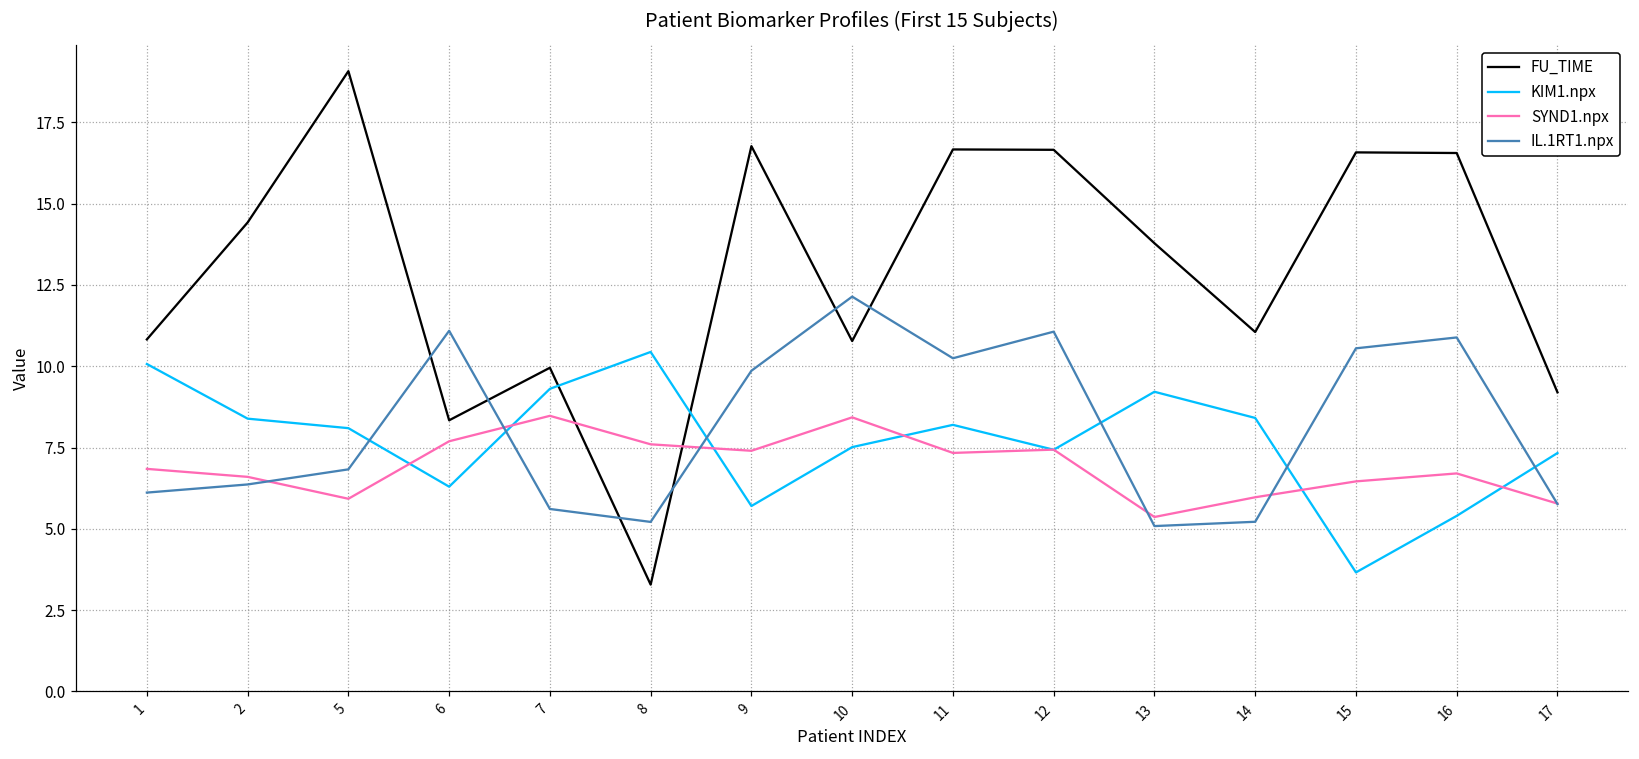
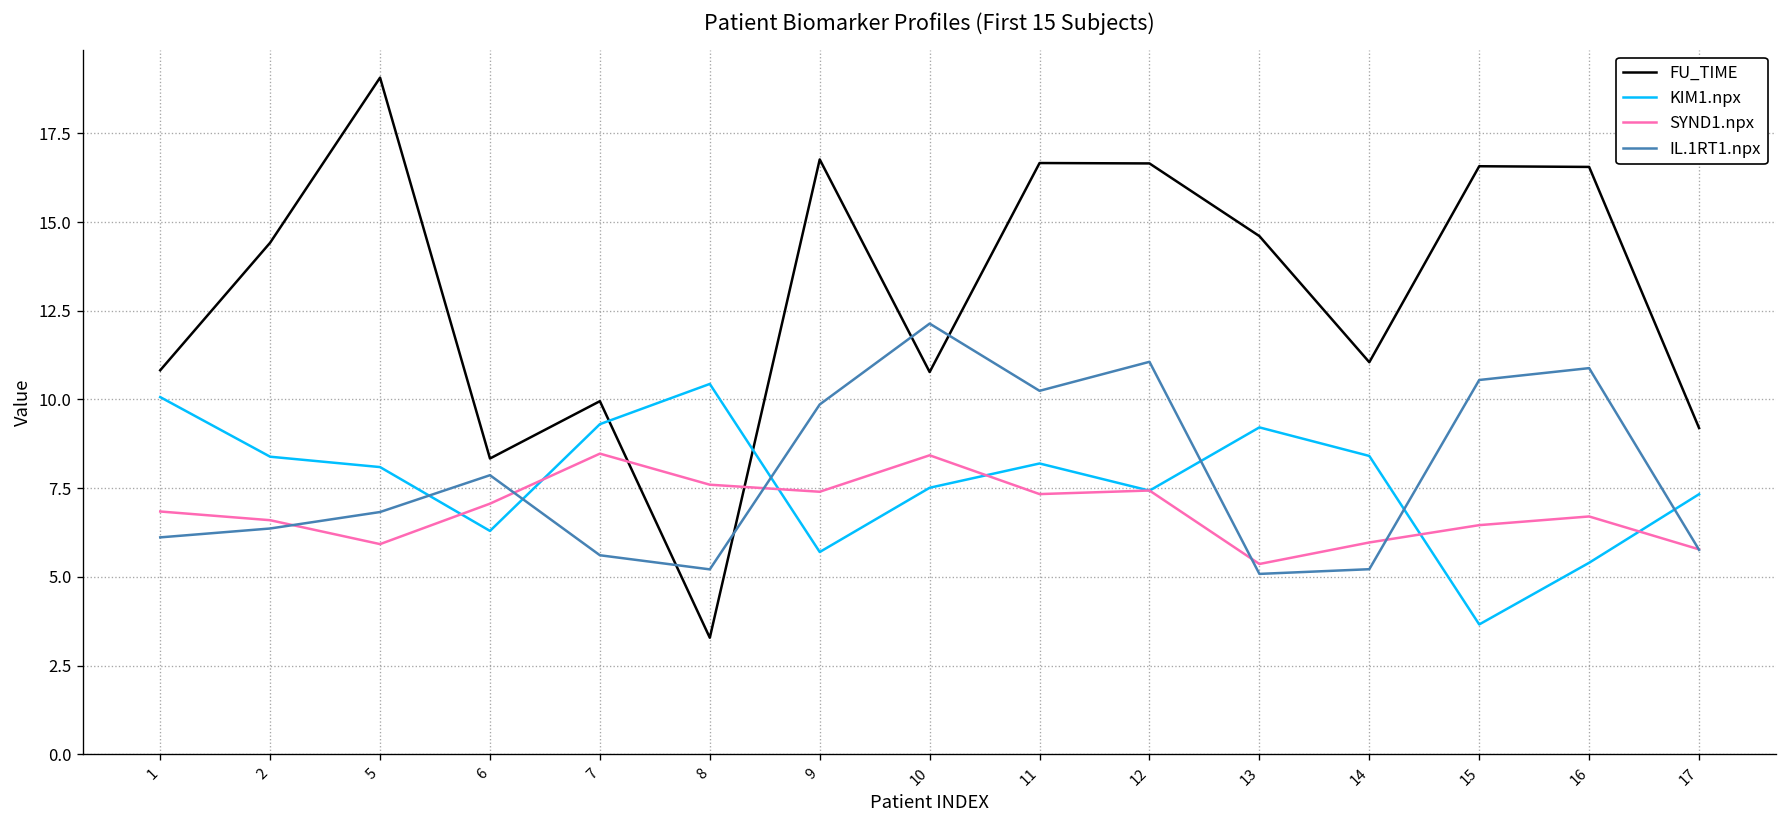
SYND1.npx, 6: 7.7 -> 7.1
IL.1RT1.npx, 6: 11.1 -> 7.9
FU_TIME, 13: 13.8 -> 14.6
